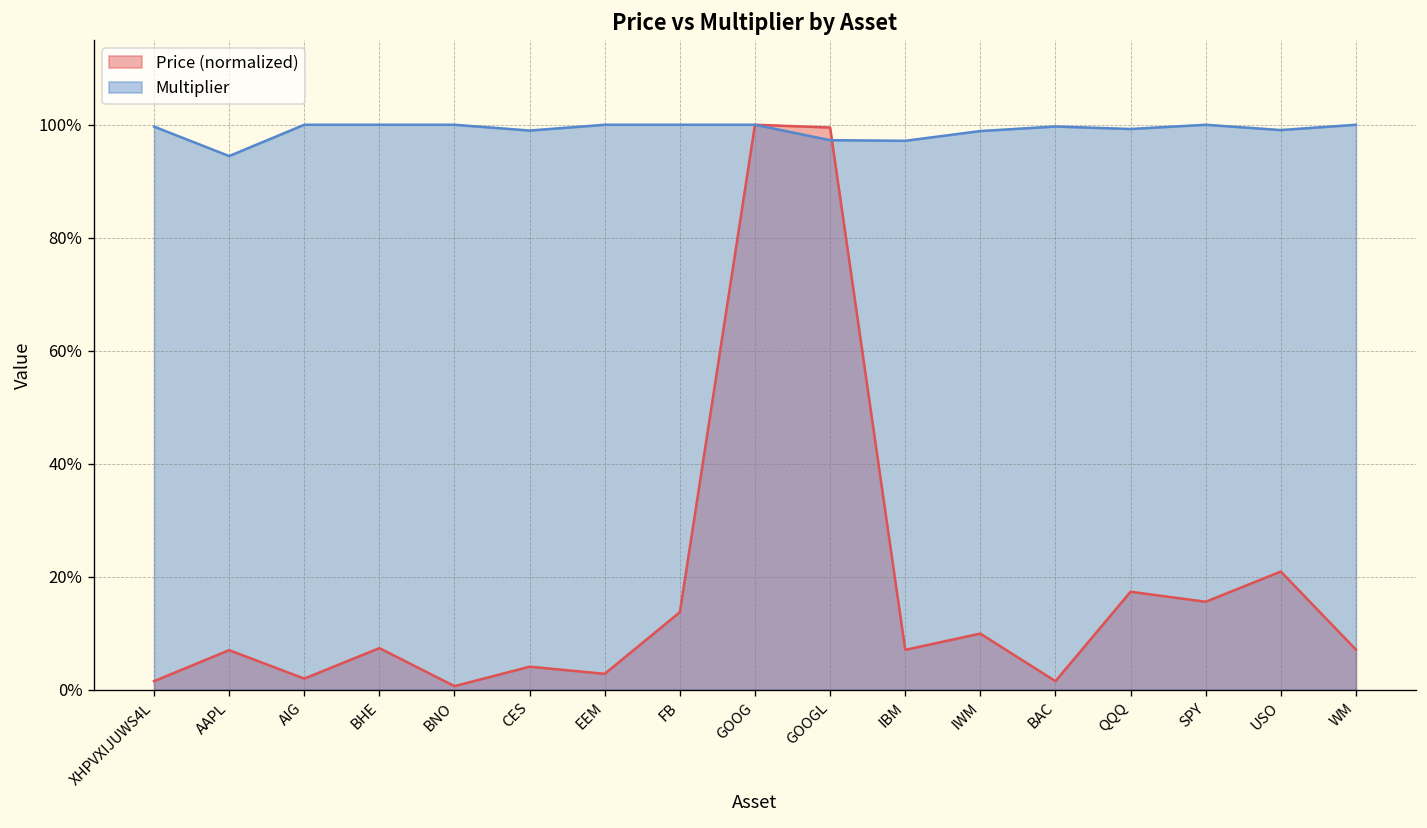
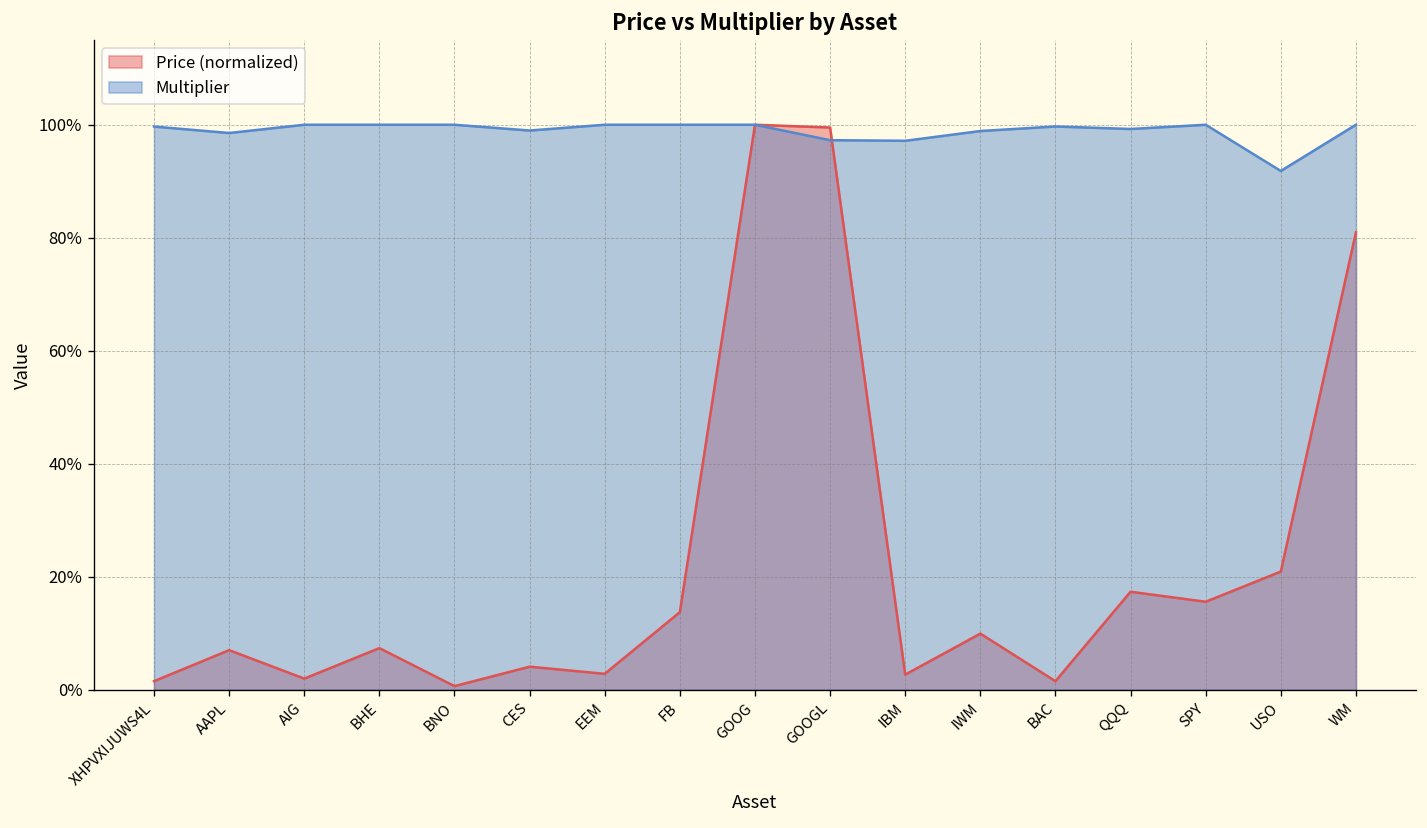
Multiplier, AAPL: 94% -> 99%
Price (normalized), IBM: 7% -> 3%
Multiplier, USO: 99% -> 92%
Price (normalized), WM: 7% -> 81%
